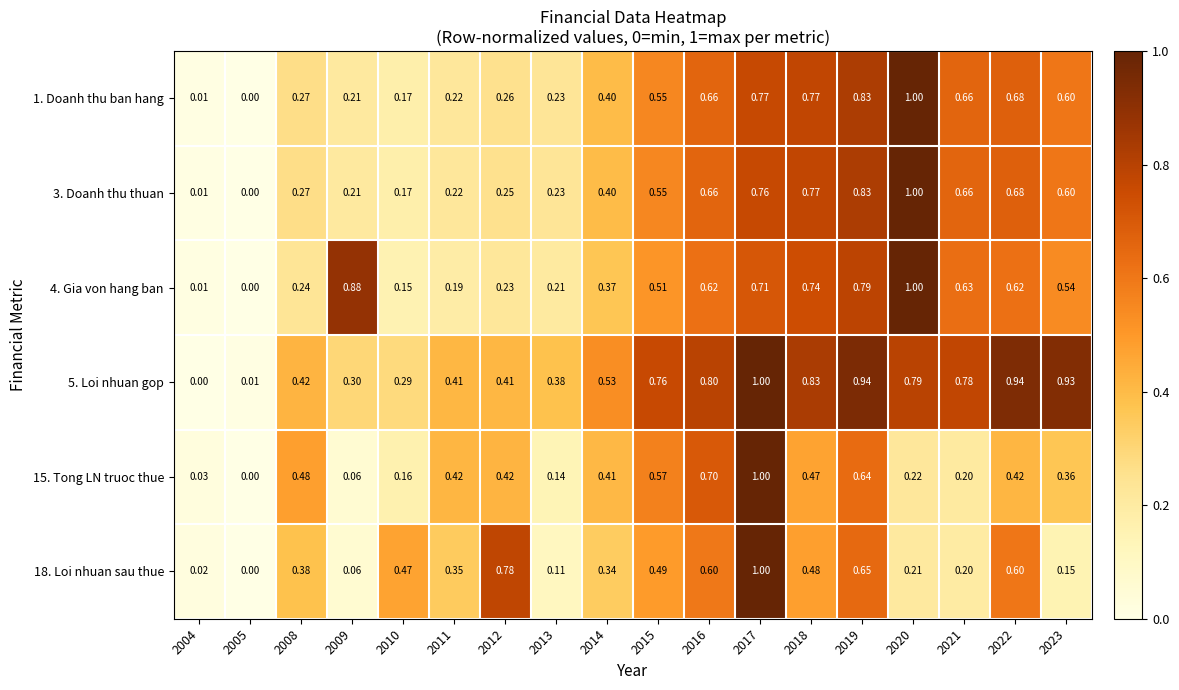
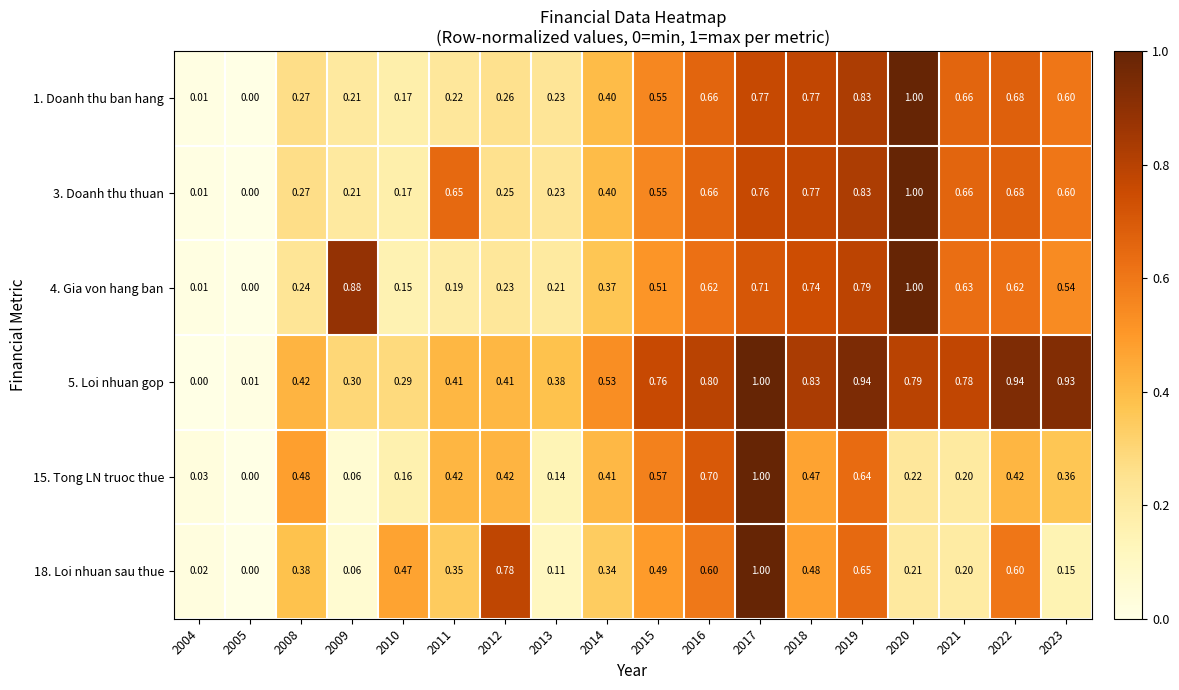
3. Doanh thu thuan, 2011: 0.22 -> 0.65
